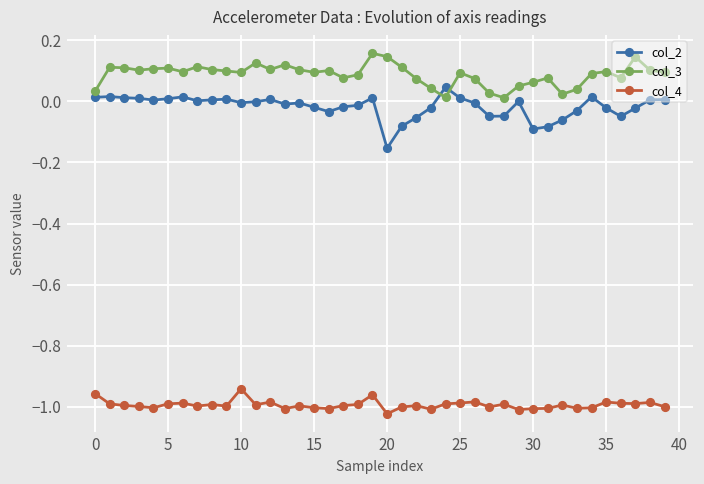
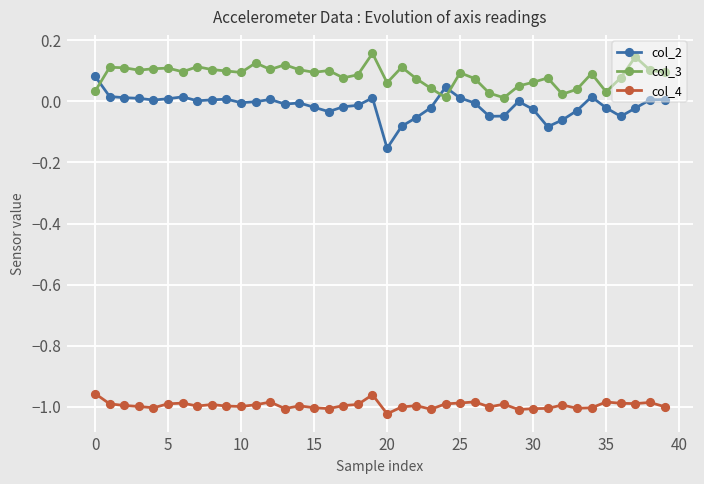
col_2, 0: 0.01 -> 0.08
col_4, 10: -0.94 -> -1.00
col_3, 20: 0.15 -> 0.06
col_2, 30: -0.09 -> -0.03
col_3, 35: 0.10 -> 0.03
